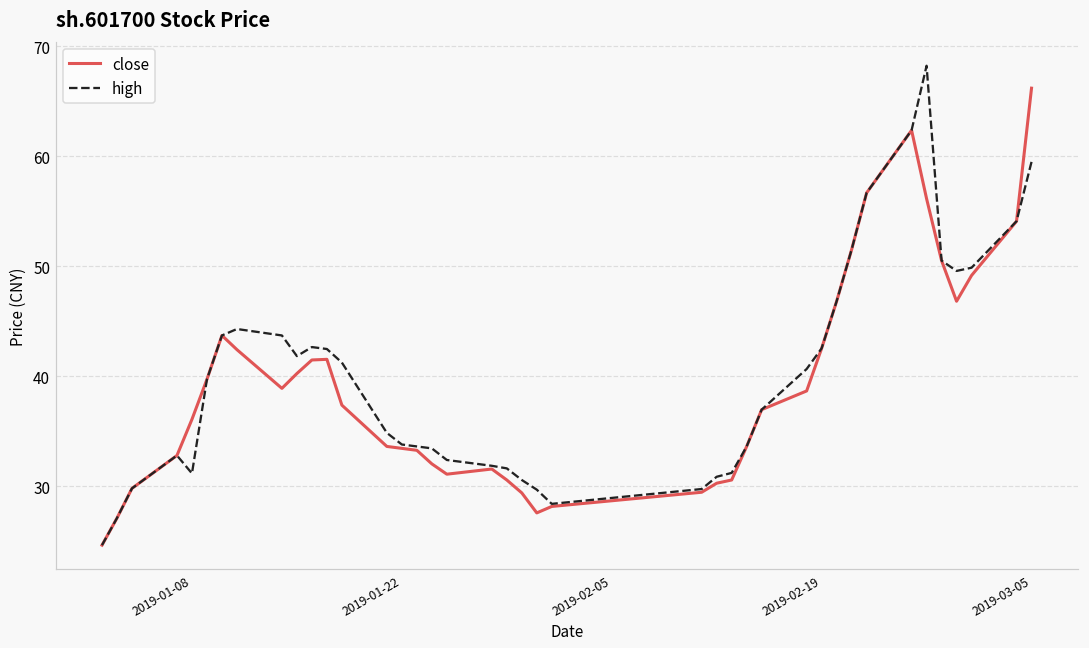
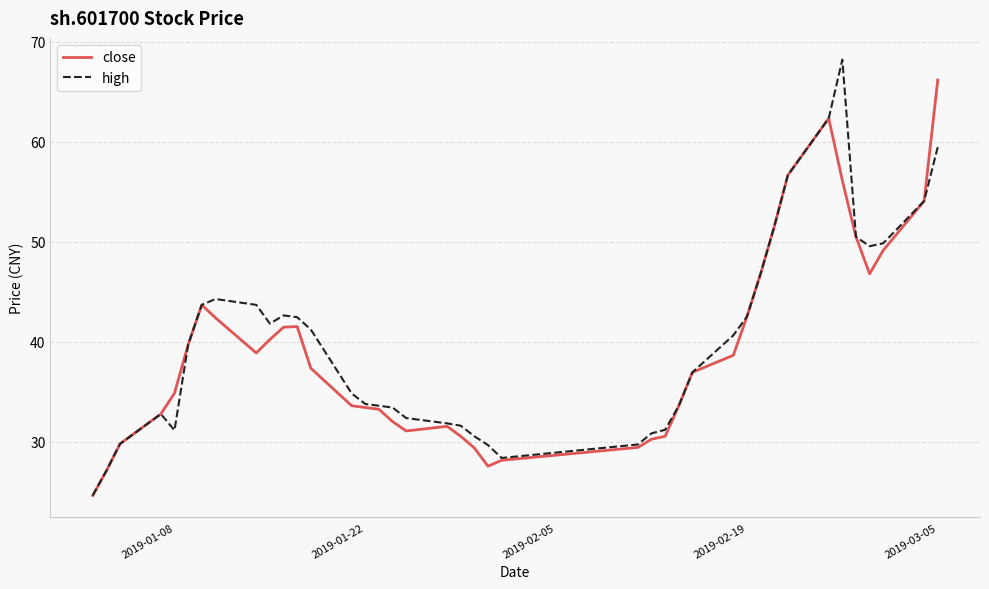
close, 2019-01-08: 36.1 -> 34.9
